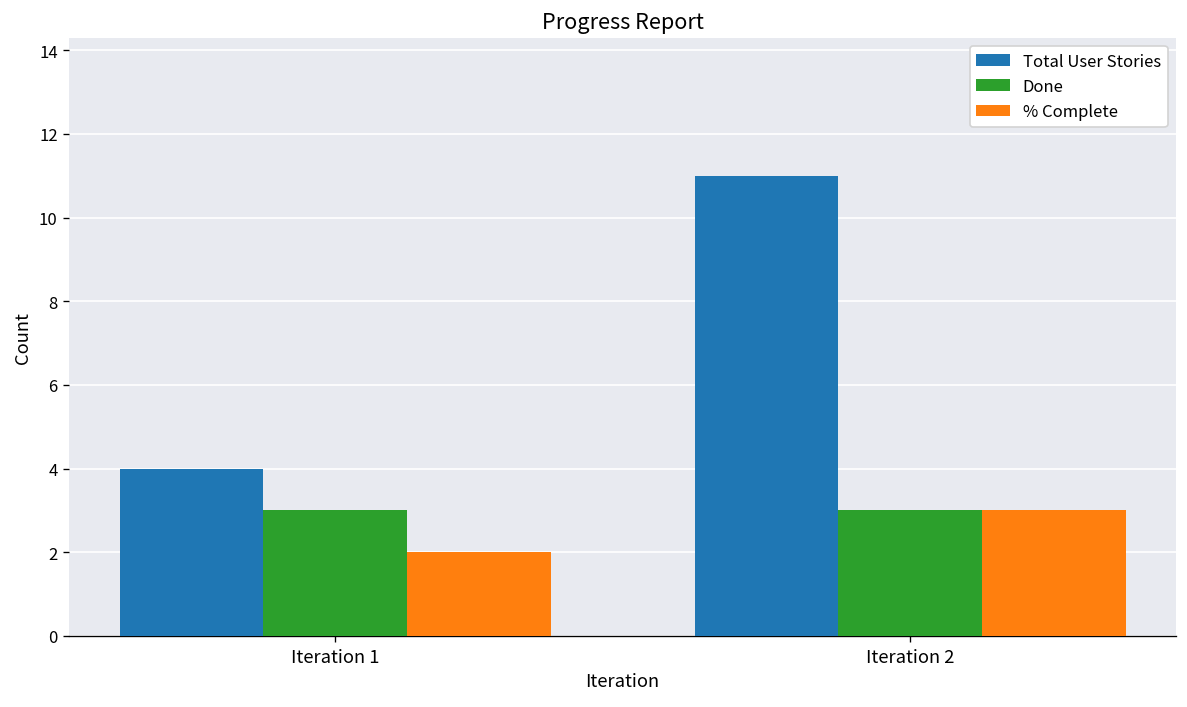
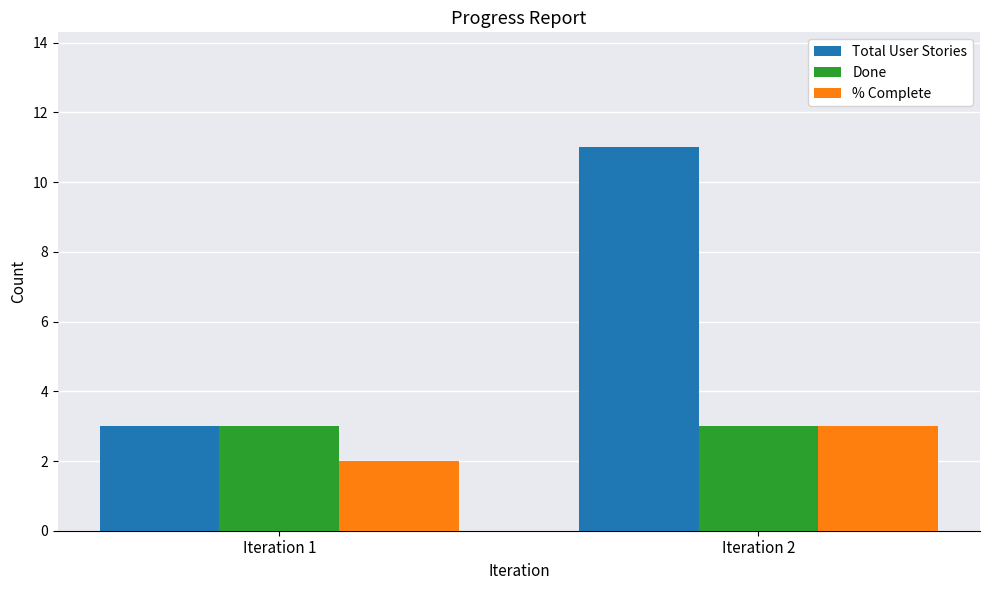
Total User Stories, Iteration 1: 4 -> 3
